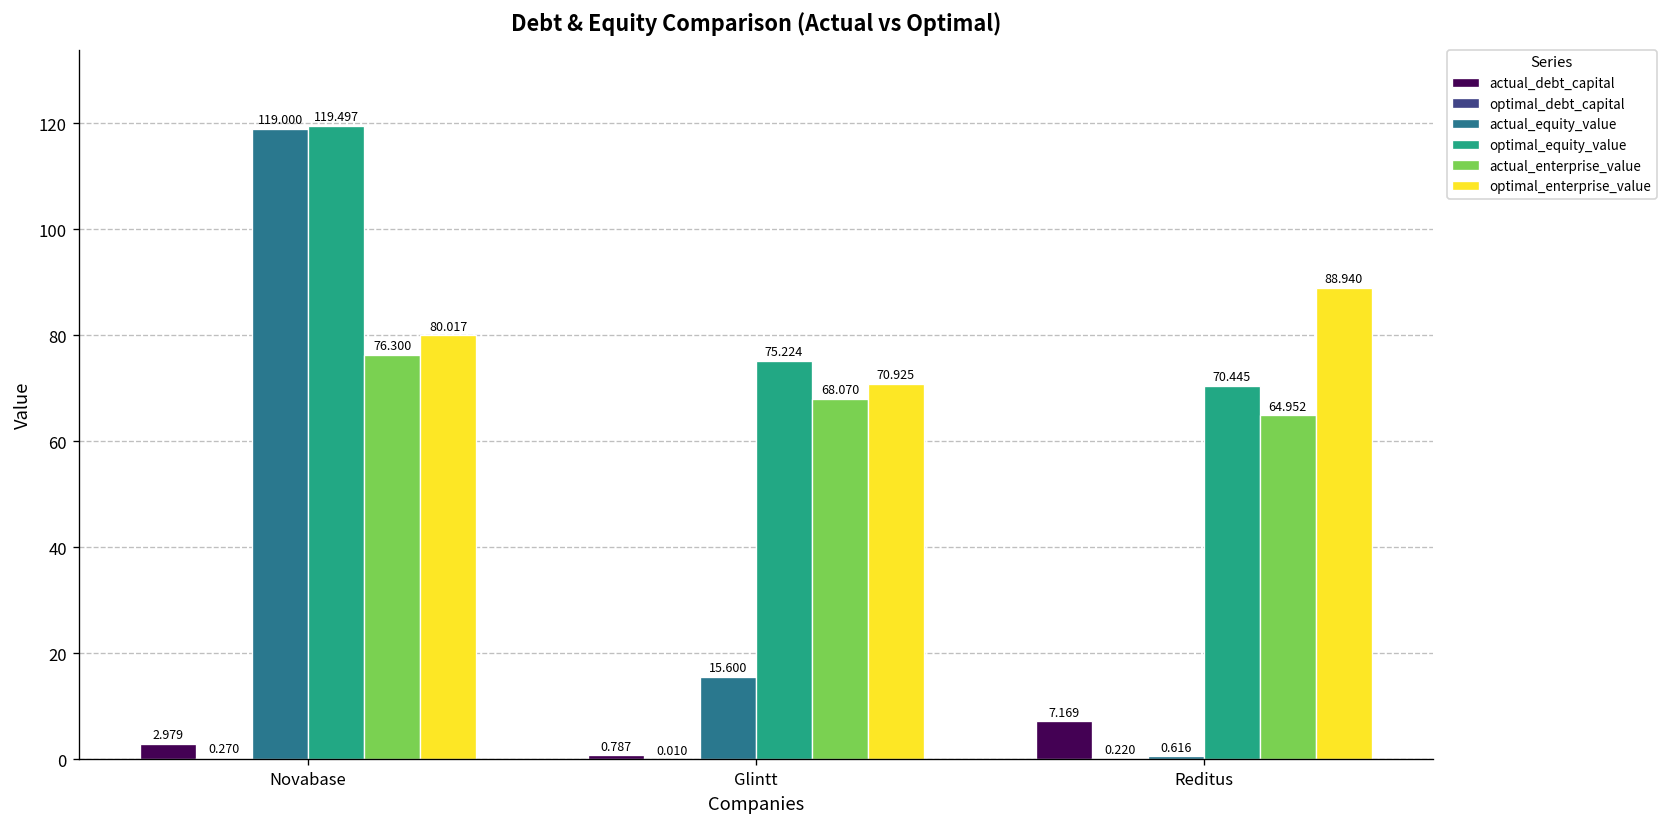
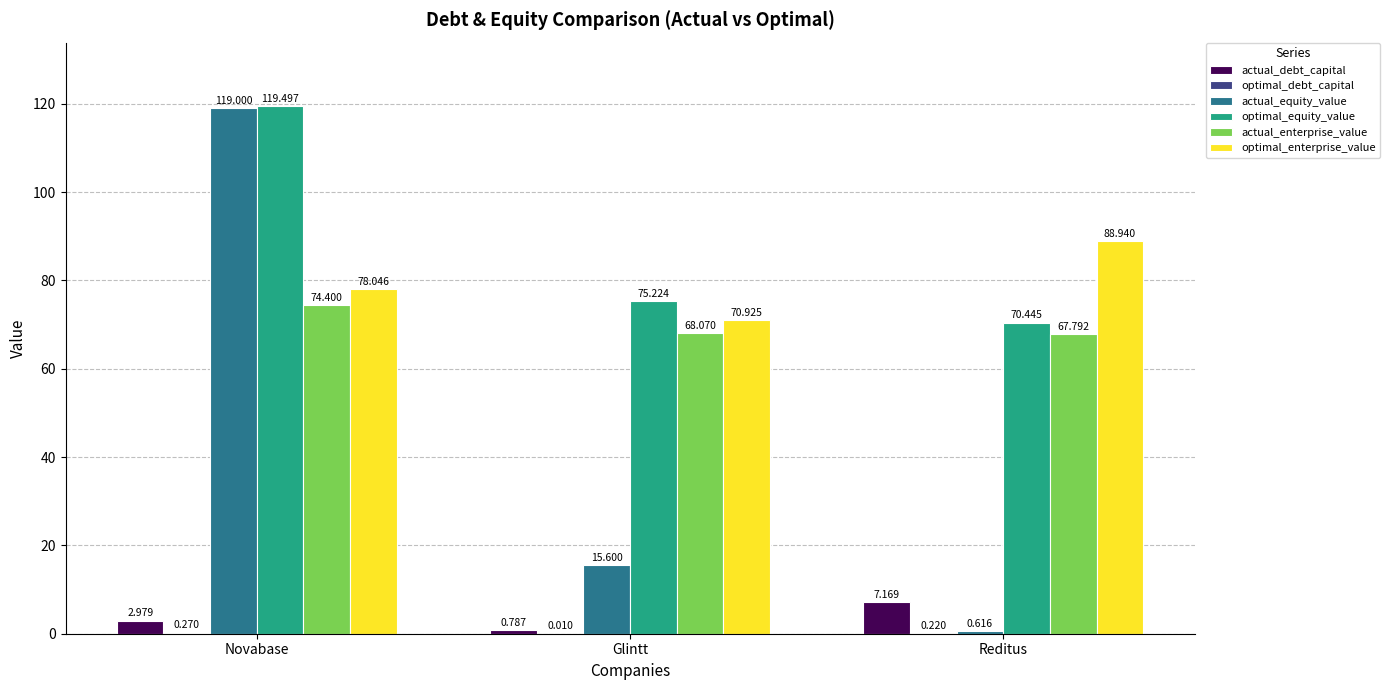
actual_enterprise_value, Novabase: 76.300 -> 74.400
optimal_enterprise_value, Novabase: 80.017 -> 78.046
actual_enterprise_value, Reditus: 64.952 -> 67.792
